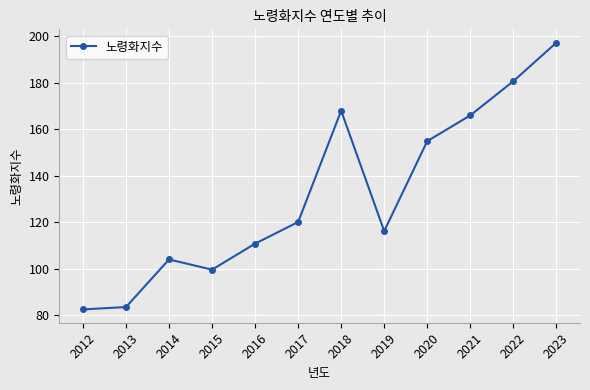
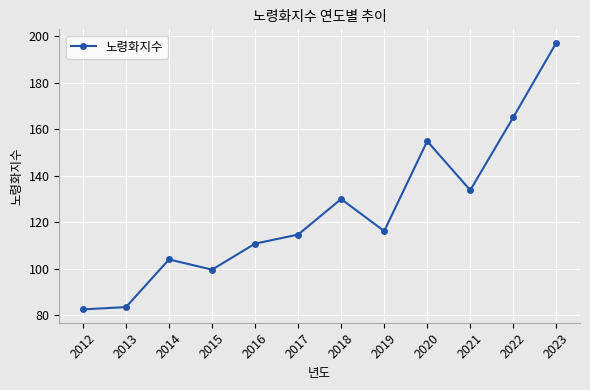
2017: 120 -> 115
2018: 168 -> 130
2021: 166 -> 134
2022: 181 -> 165
